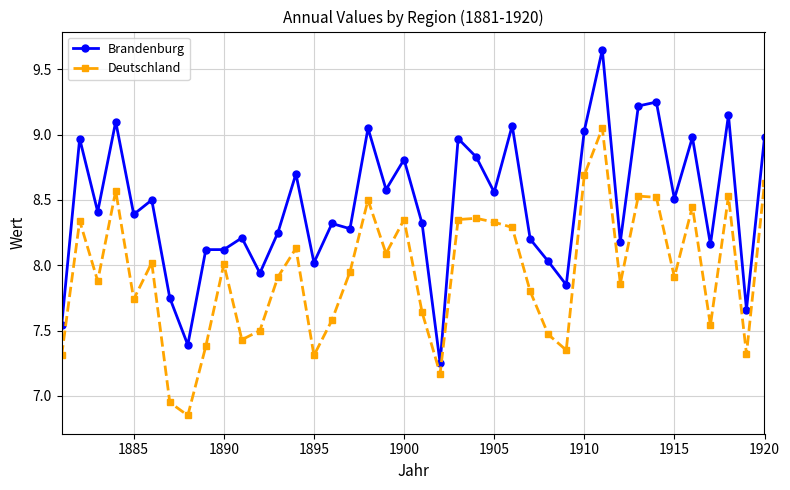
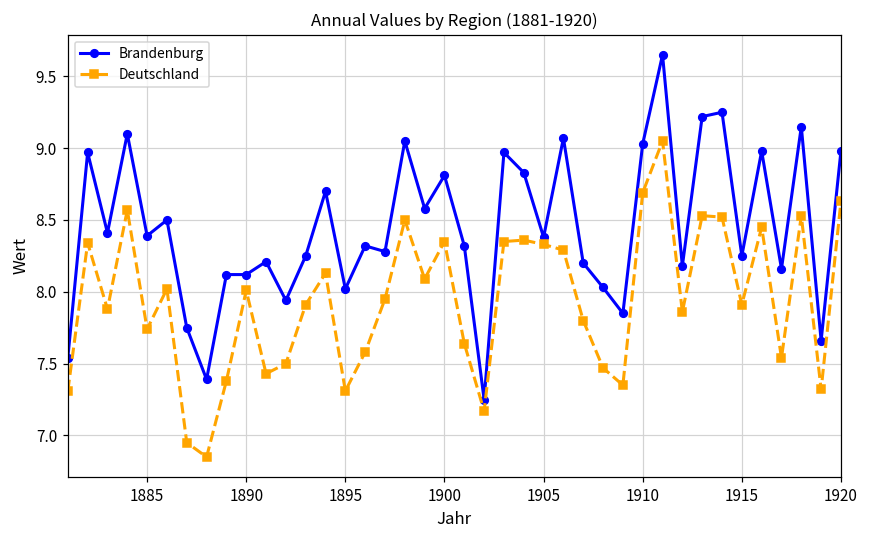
Brandenburg, 1905: 8.56 -> 8.38
Brandenburg, 1915: 8.51 -> 8.25
